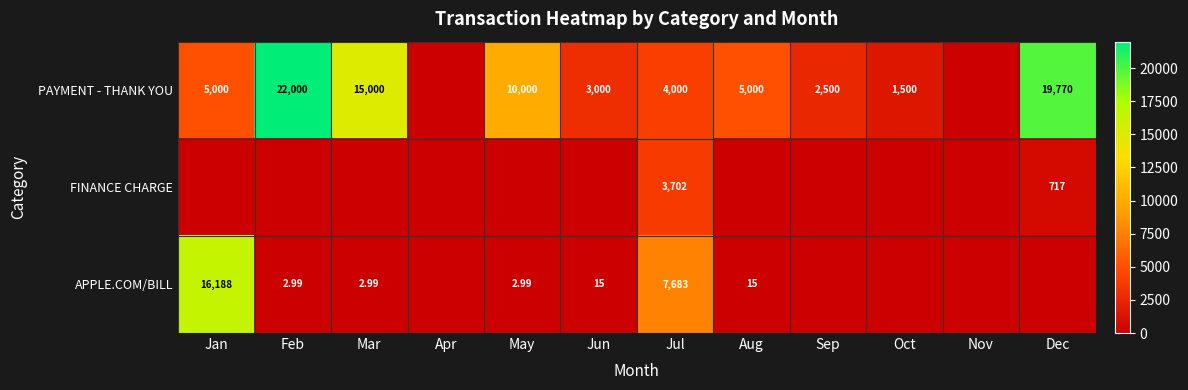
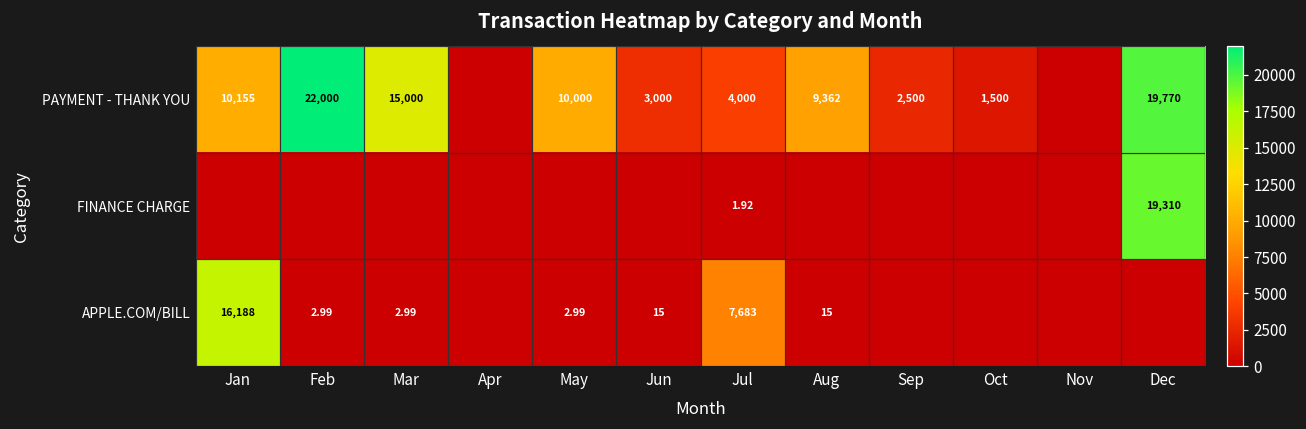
PAYMENT - THANK YOU, Jan: 5,000 -> 10,155
PAYMENT - THANK YOU, Aug: 5,000 -> 9,362
FINANCE CHARGE, Jul: 3,702 -> 1.92
FINANCE CHARGE, Dec: 717 -> 19,310
